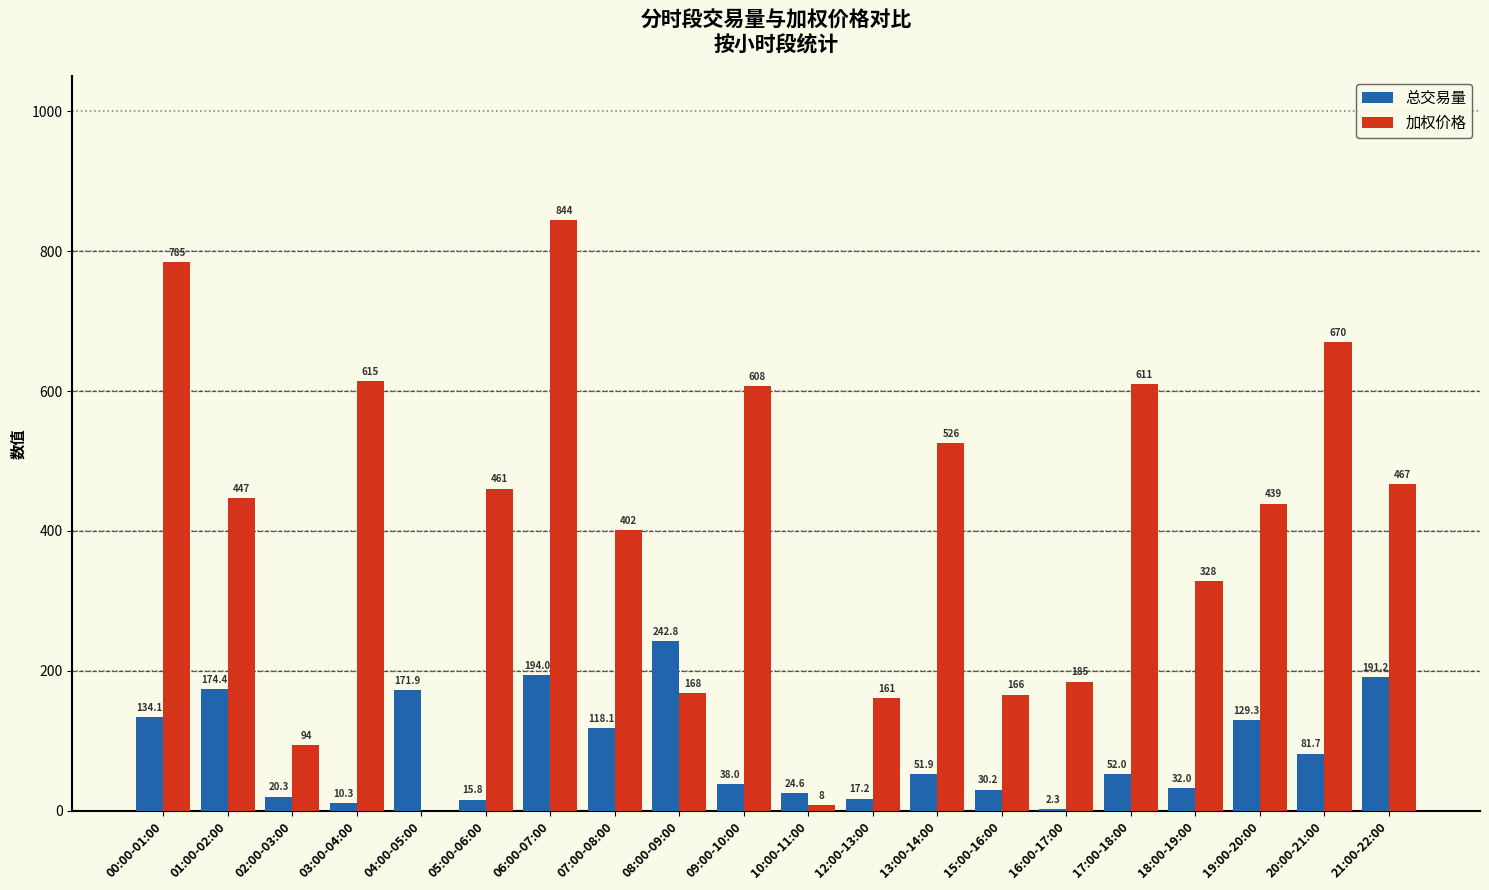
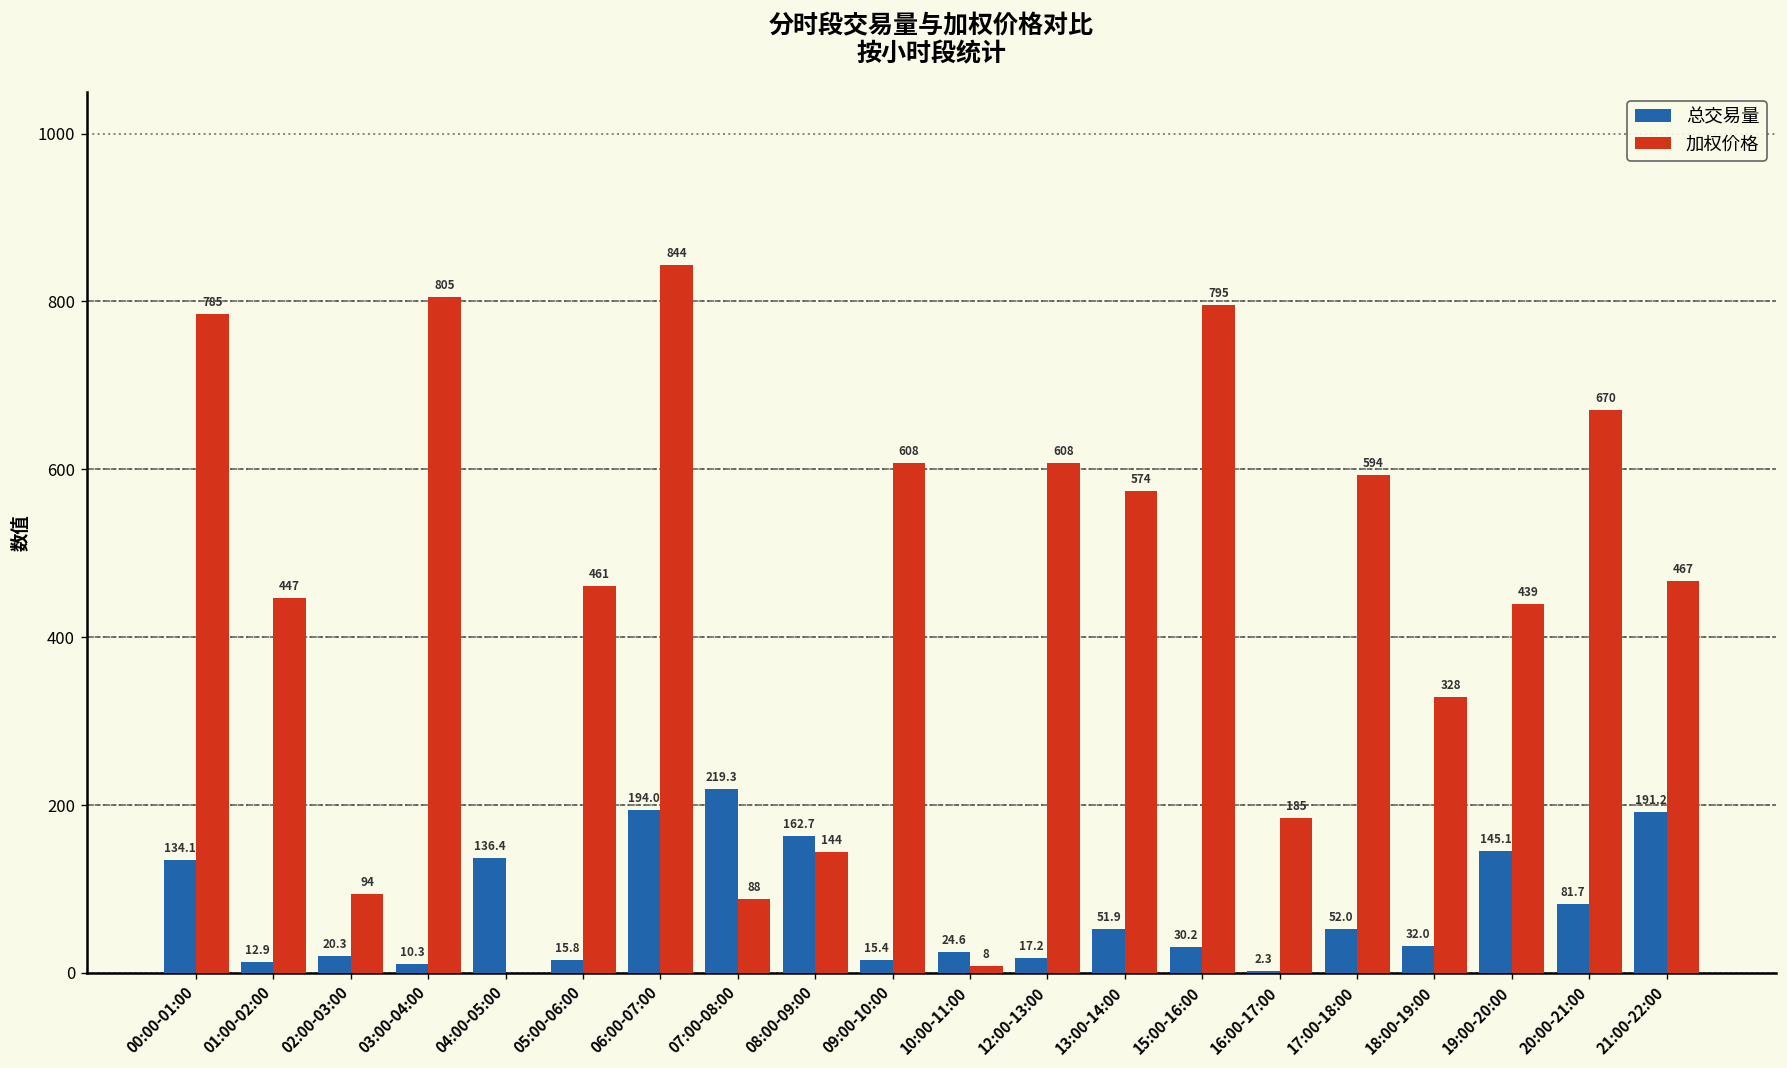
总交易量, 01:00-02:00: 174.4 -> 12.9
加权价格, 03:00-04:00: 615 -> 805
总交易量, 04:00-05:00: 171.9 -> 136.4
总交易量, 07:00-08:00: 118.1 -> 219.3
加权价格, 07:00-08:00: 402 -> 88
总交易量, 08:00-09:00: 242.8 -> 162.7
加权价格, 08:00-09:00: 168 -> 144
总交易量, 09:00-10:00: 38.0 -> 15.4
加权价格, 12:00-13:00: 161 -> 608
加权价格, 13:00-14:00: 526 -> 574
加权价格, 15:00-16:00: 166 -> 795
加权价格, 17:00-18:00: 611 -> 594
总交易量, 19:00-20:00: 129.3 -> 145.1
